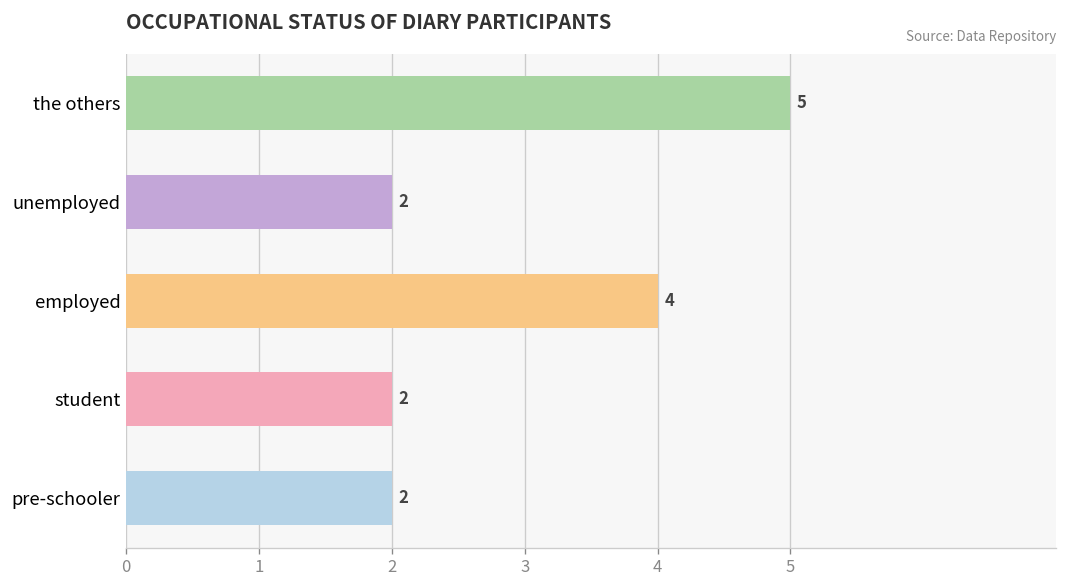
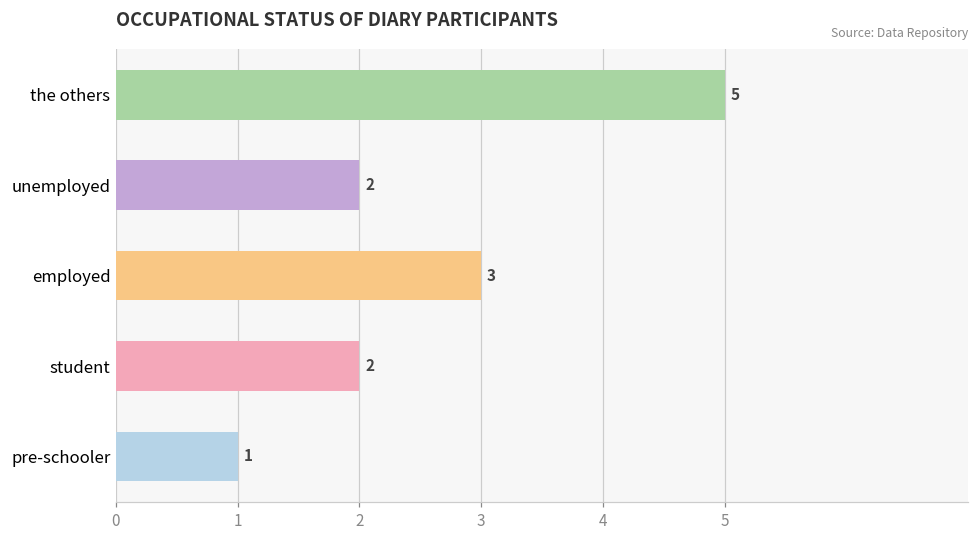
employed: 4 -> 3
pre-schooler: 2 -> 1
